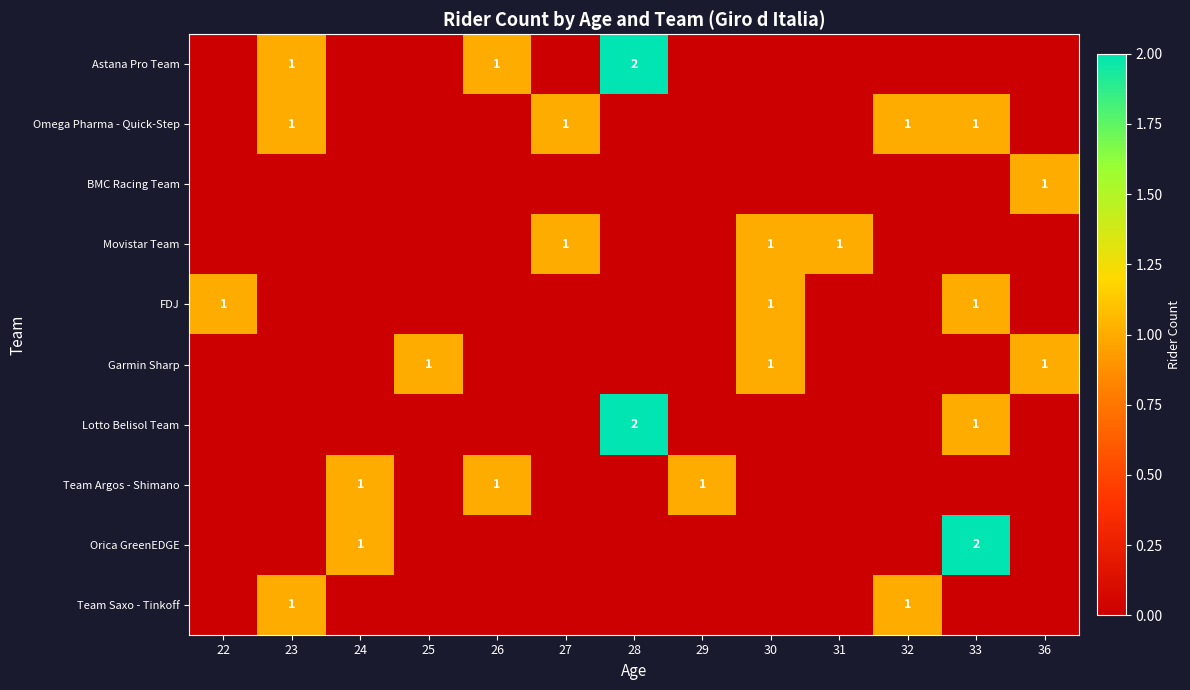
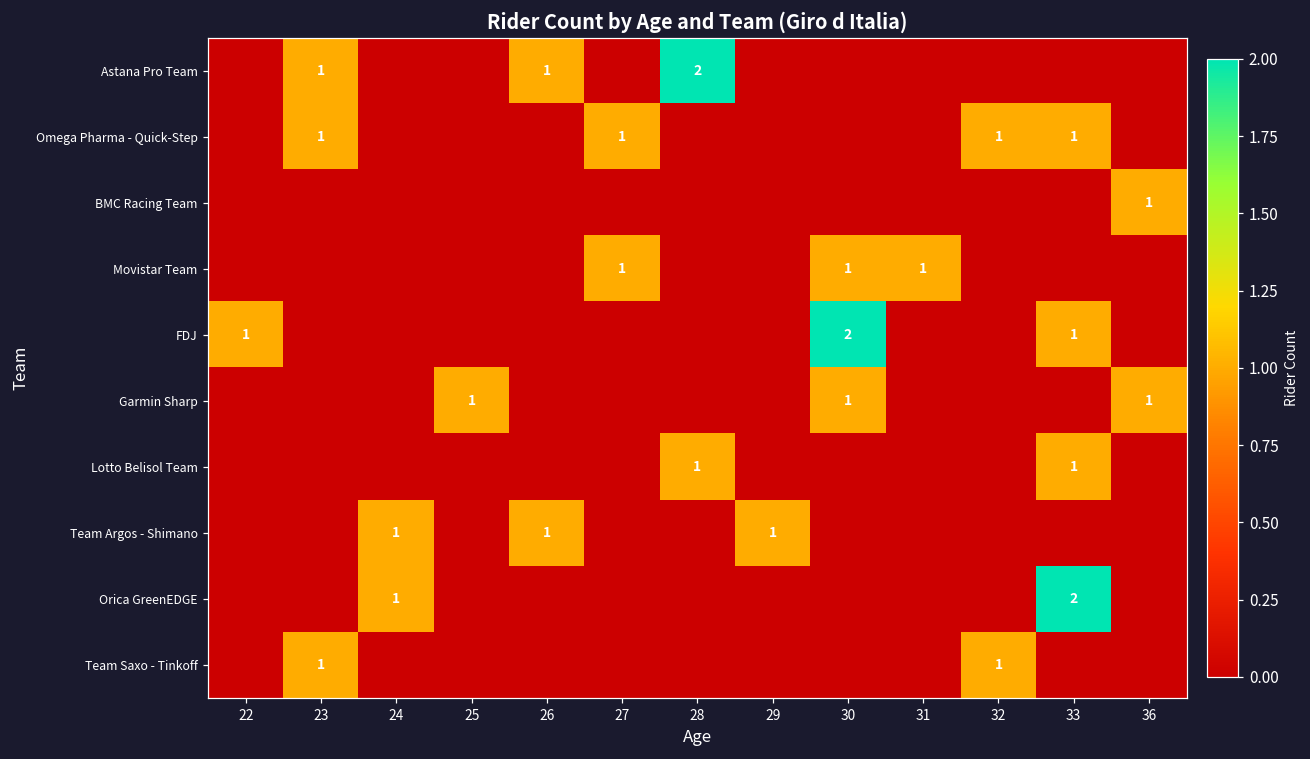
FDJ, 30: 1 -> 2
Lotto Belisol Team, 28: 2 -> 1
